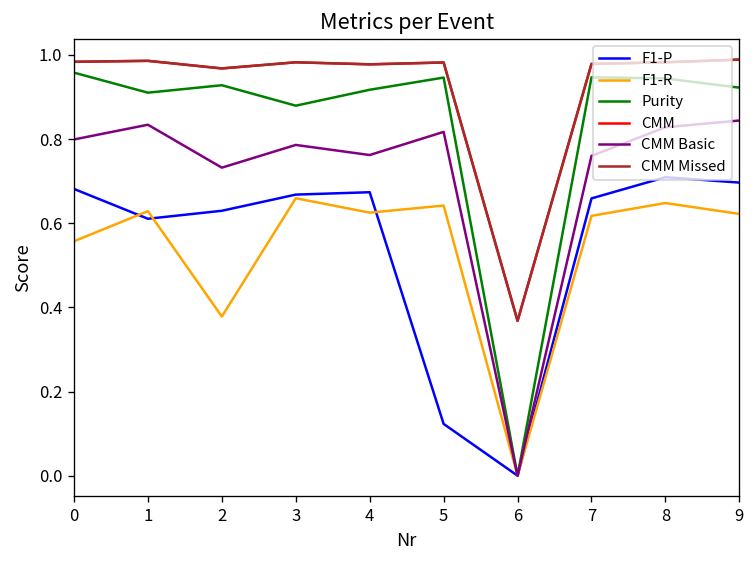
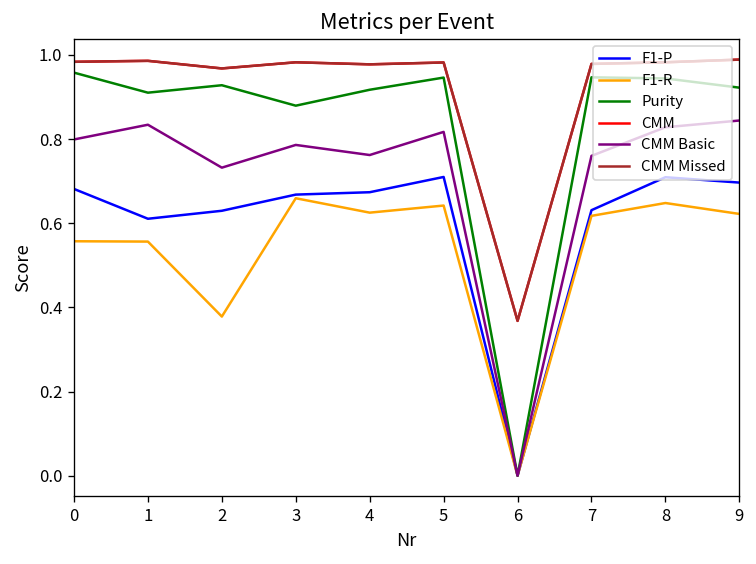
F1-R, 1: 0.63 -> 0.56
F1-P, 5: 0.12 -> 0.71
F1-P, 7: 0.66 -> 0.63
